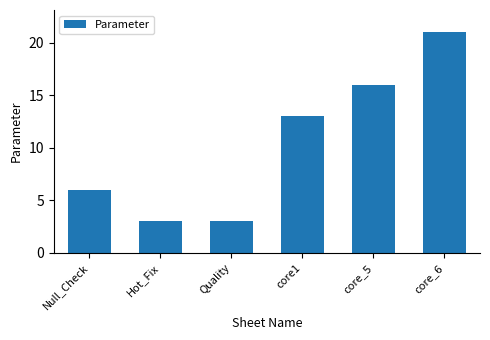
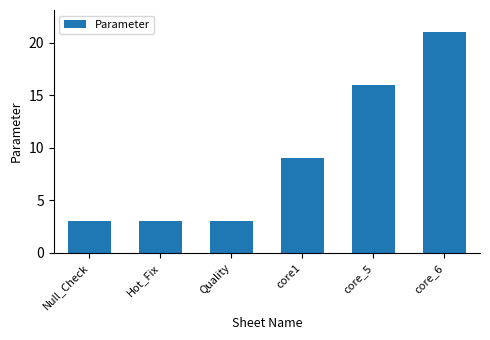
Null_Check: 6 -> 3
core1: 13 -> 9
